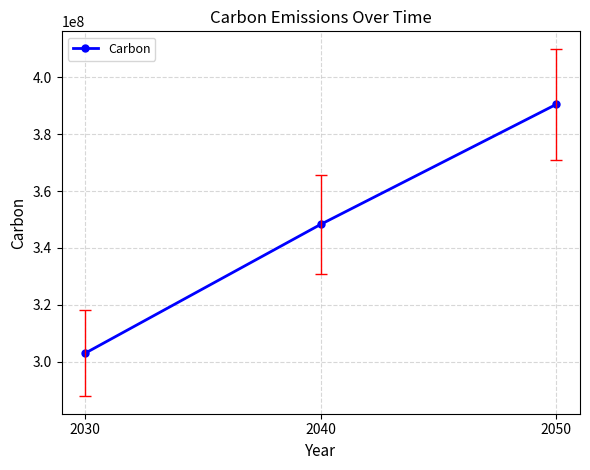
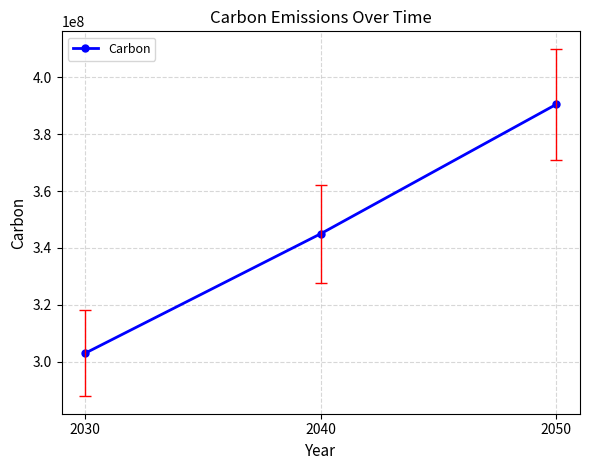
Carbon, 2040: 348000000 -> 345000000
